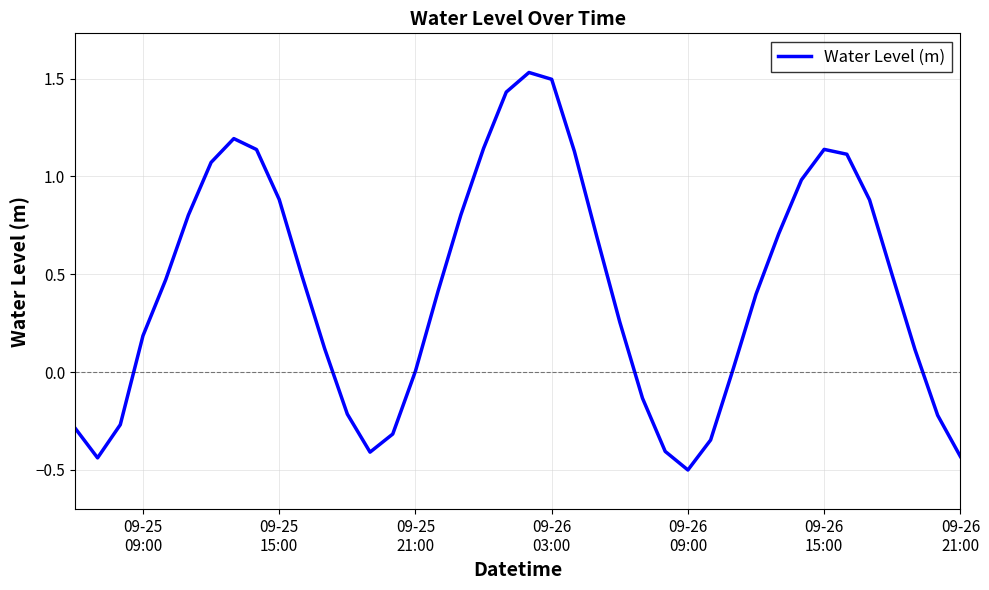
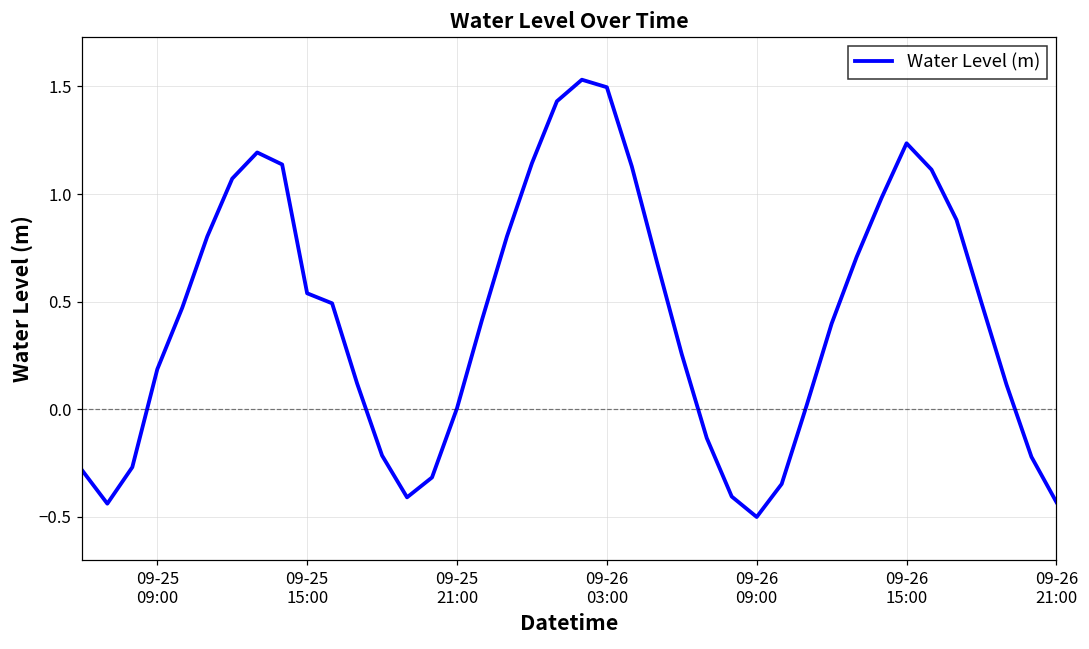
09-25 15:00: 0.88 -> 0.54
09-26 15:00: 1.14 -> 1.24
